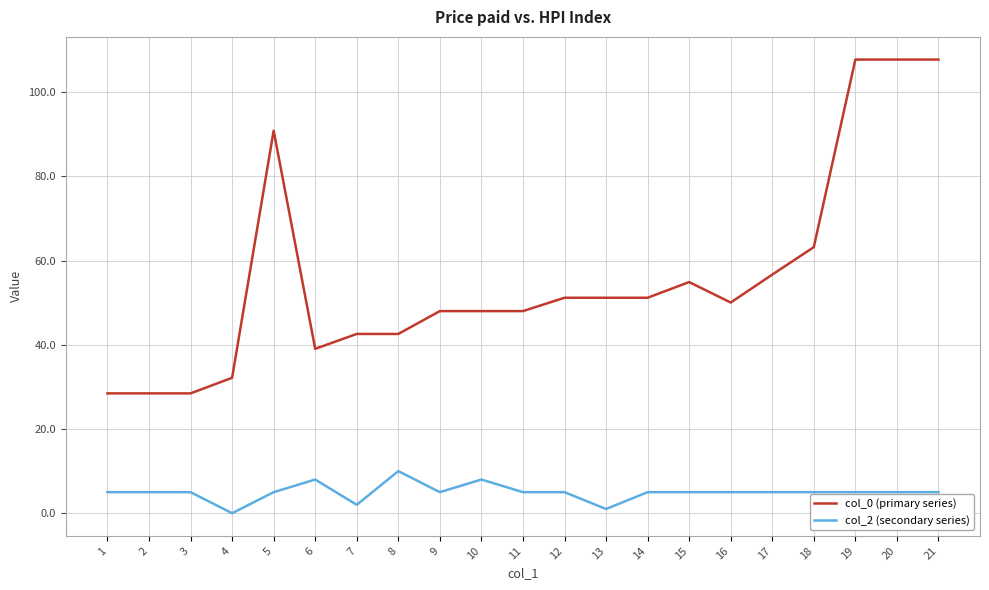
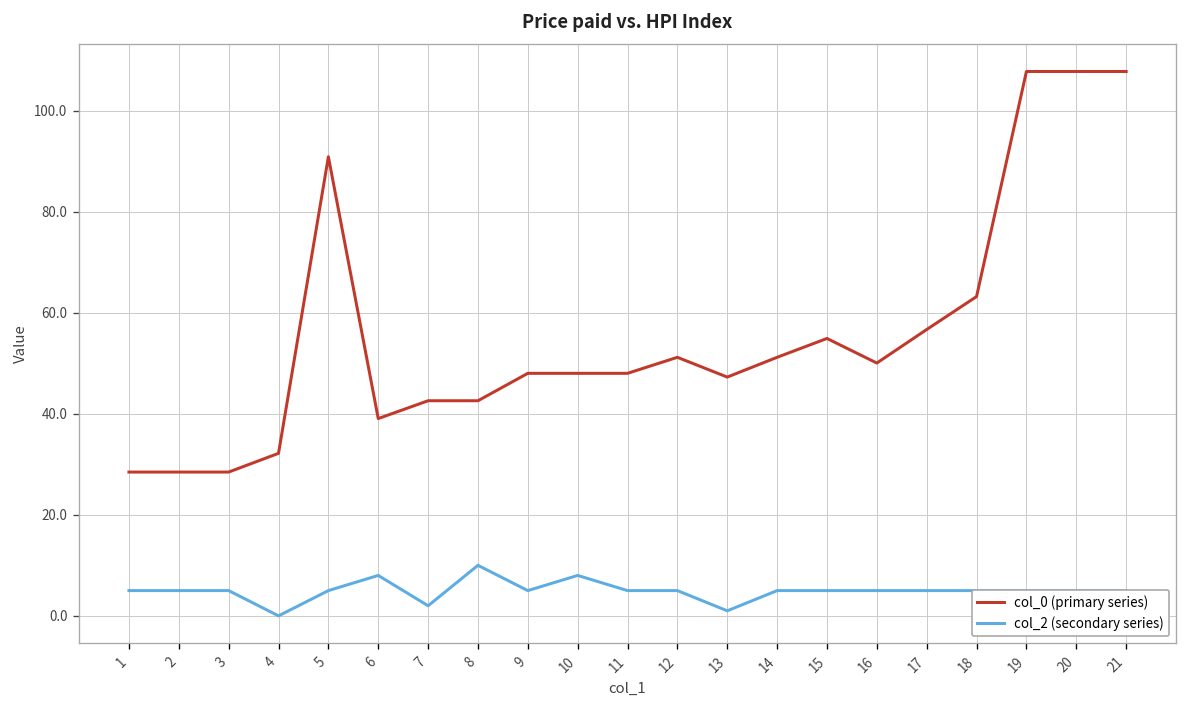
col_0 (primary series), 13: 51 -> 47
